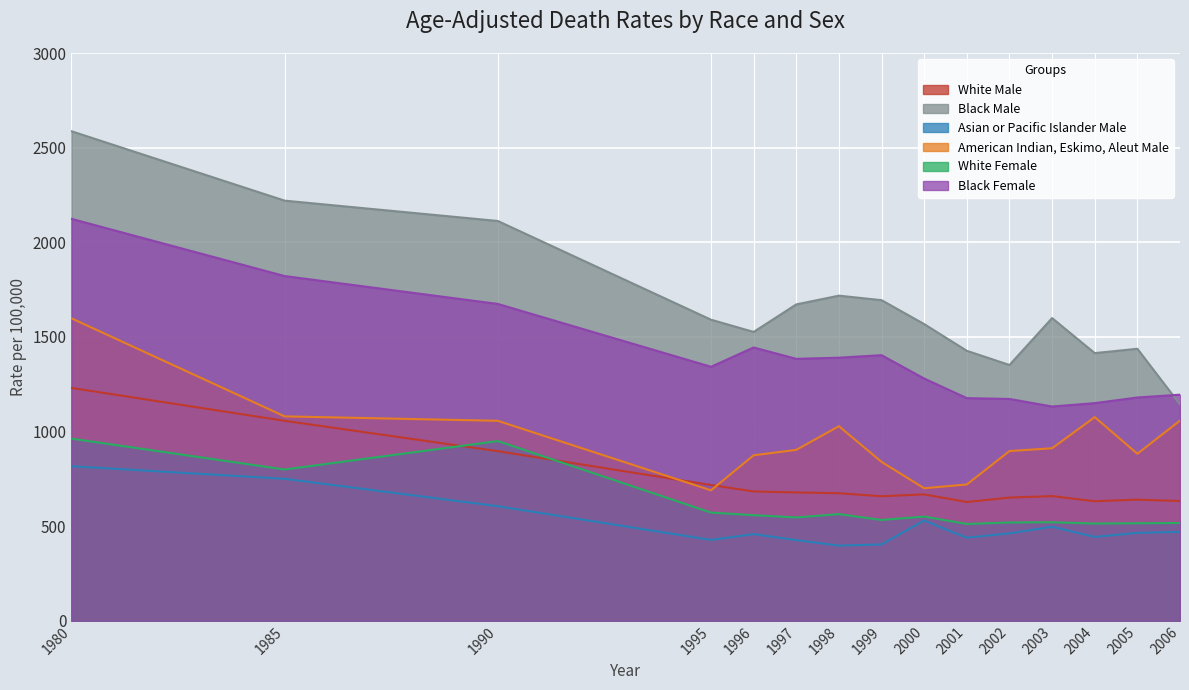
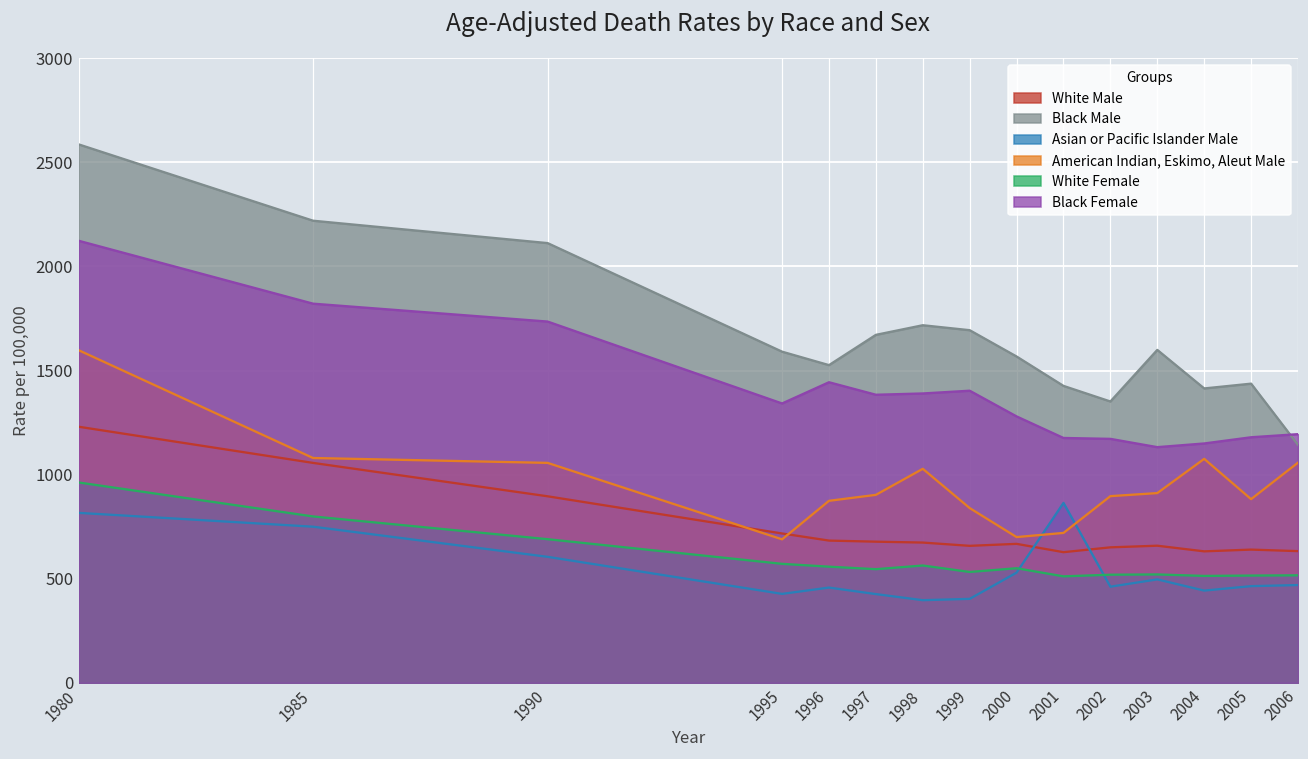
White Female, 1990: 950 -> 690
Black Female, 1990: 1670 -> 1740
Asian or Pacific Islander Male, 2001: 440 -> 860
